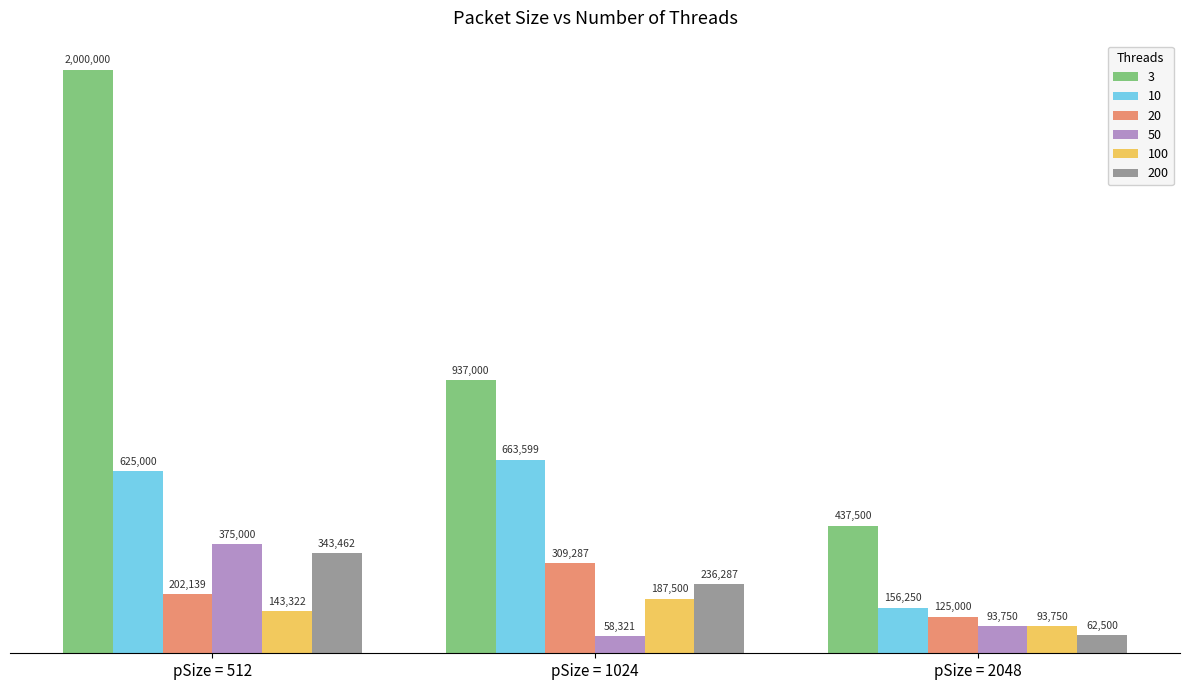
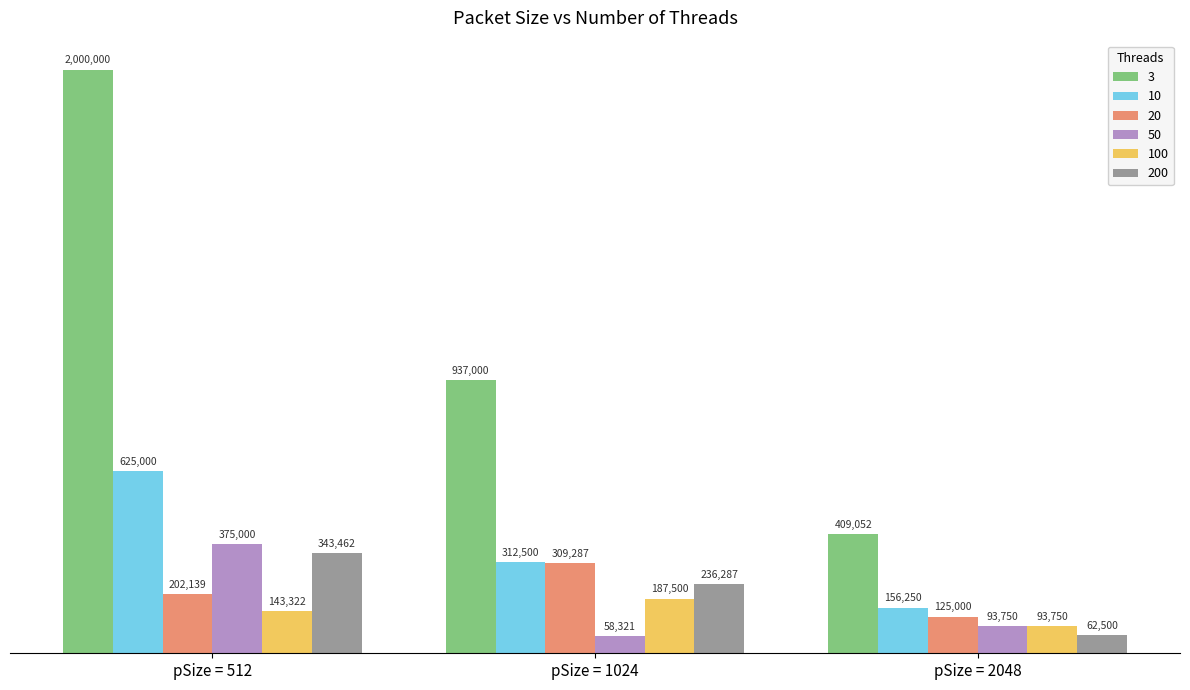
10, pSize = 1024: 663,599 -> 312,500
3, pSize = 2048: 437,500 -> 409,052
